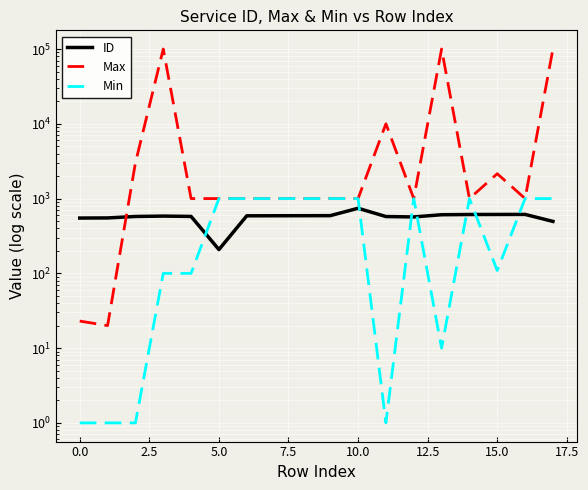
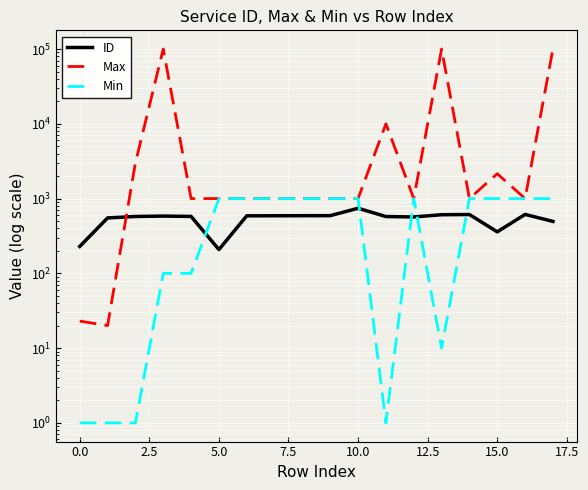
ID, 0.0: 500 -> 230
ID, 15.0: 600 -> 400
Min, 15.0: 110 -> 1000
